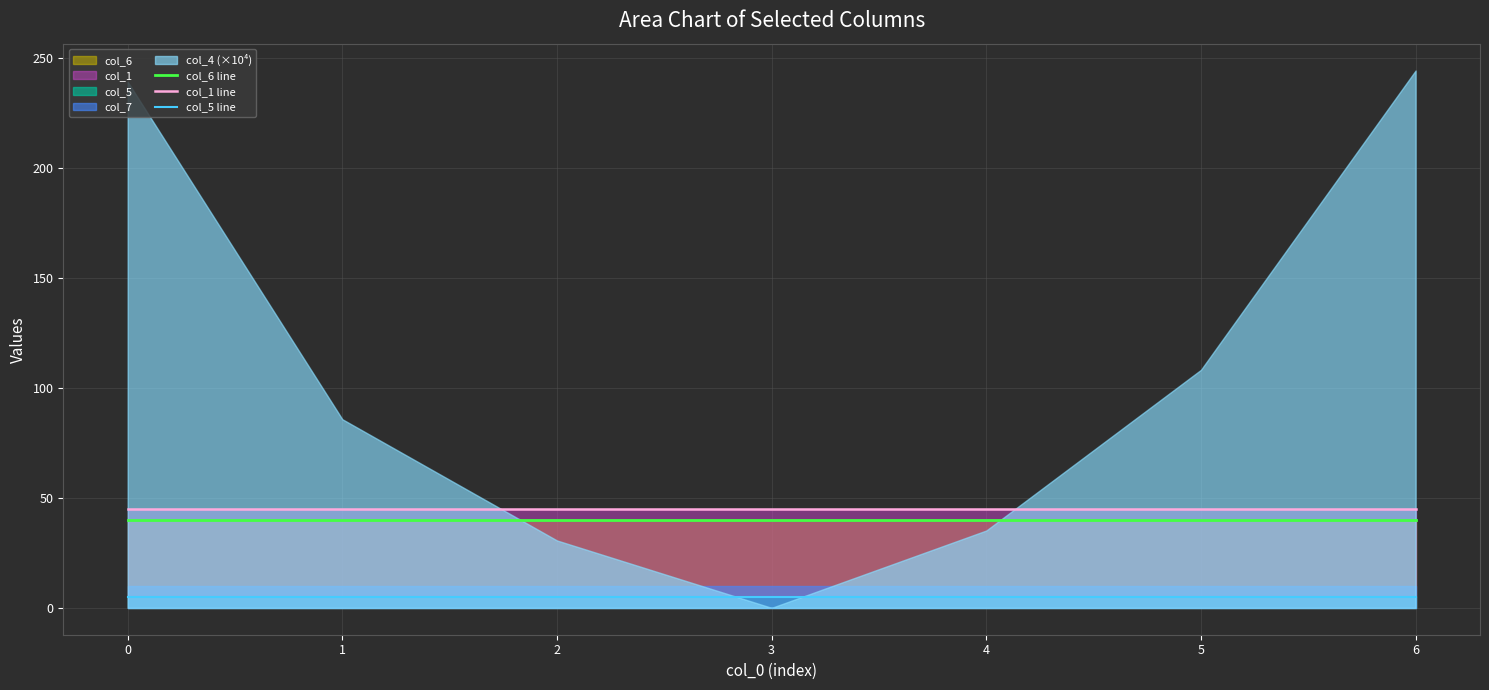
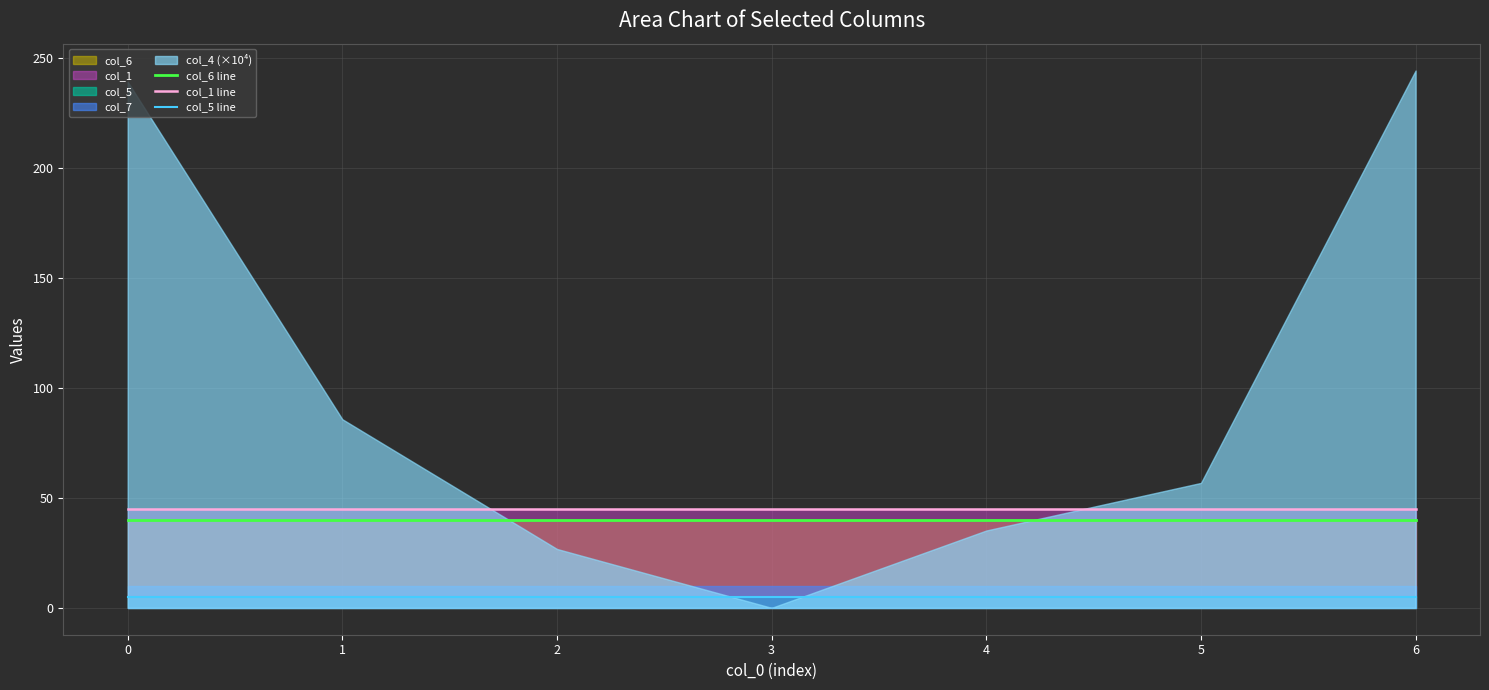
col_4 (×10⁴), 2: 31 -> 27
col_4 (×10⁴), 5: 108 -> 57
